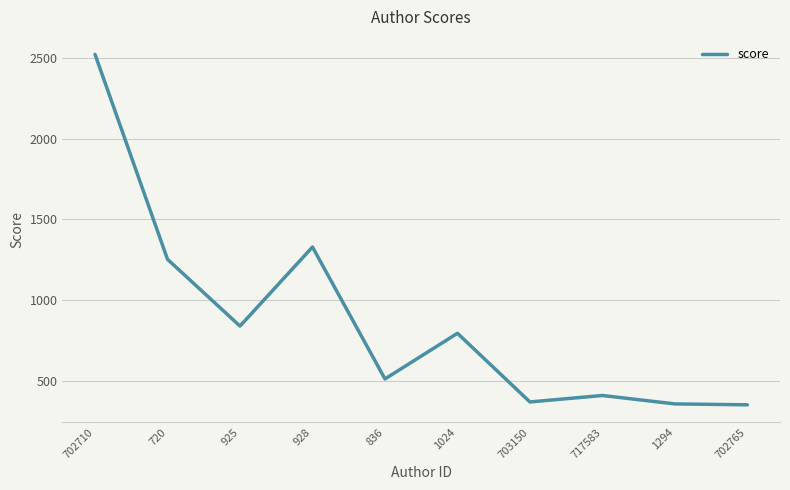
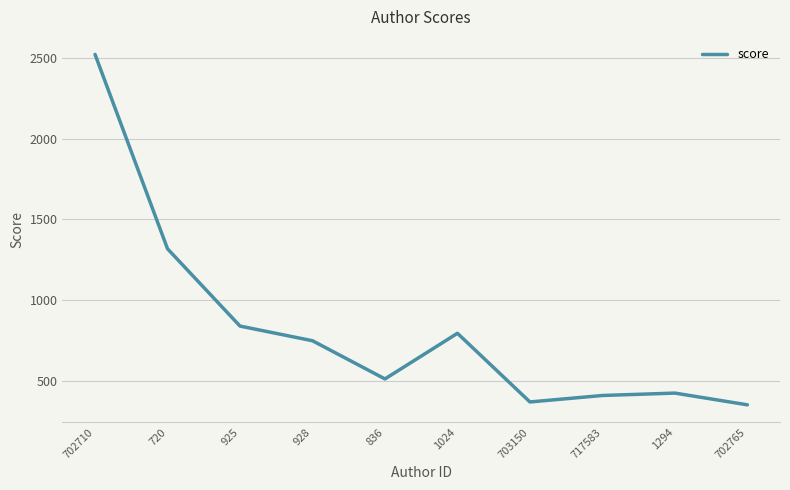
720: 1250 -> 1320
928: 1330 -> 750
1294: 360 -> 420
